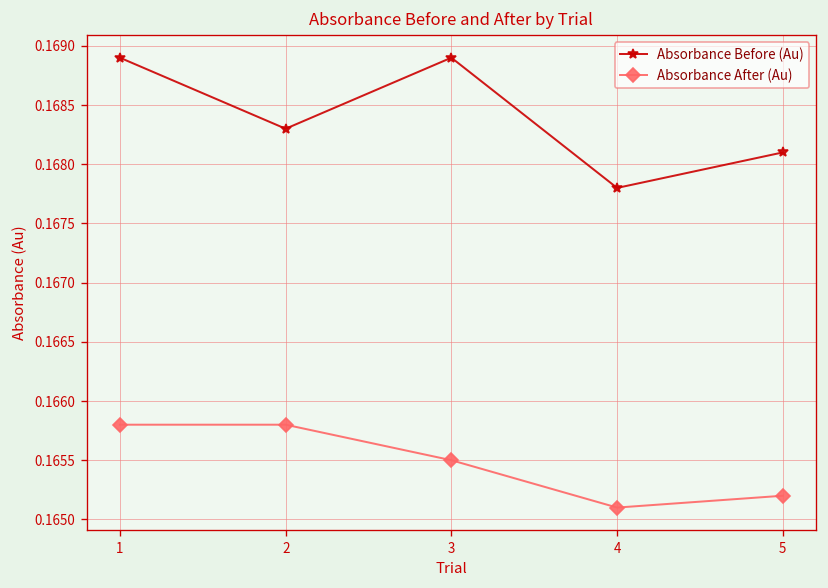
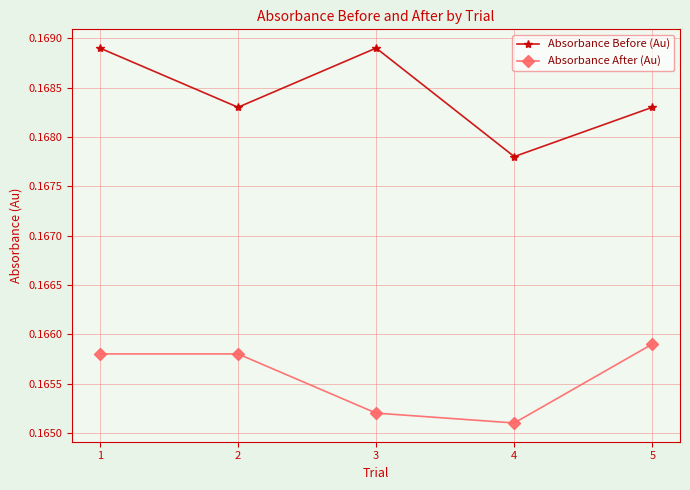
Absorbance After (Au), 3: 0.1655 -> 0.1652
Absorbance Before (Au), 5: 0.1681 -> 0.1683
Absorbance After (Au), 5: 0.1652 -> 0.1659
